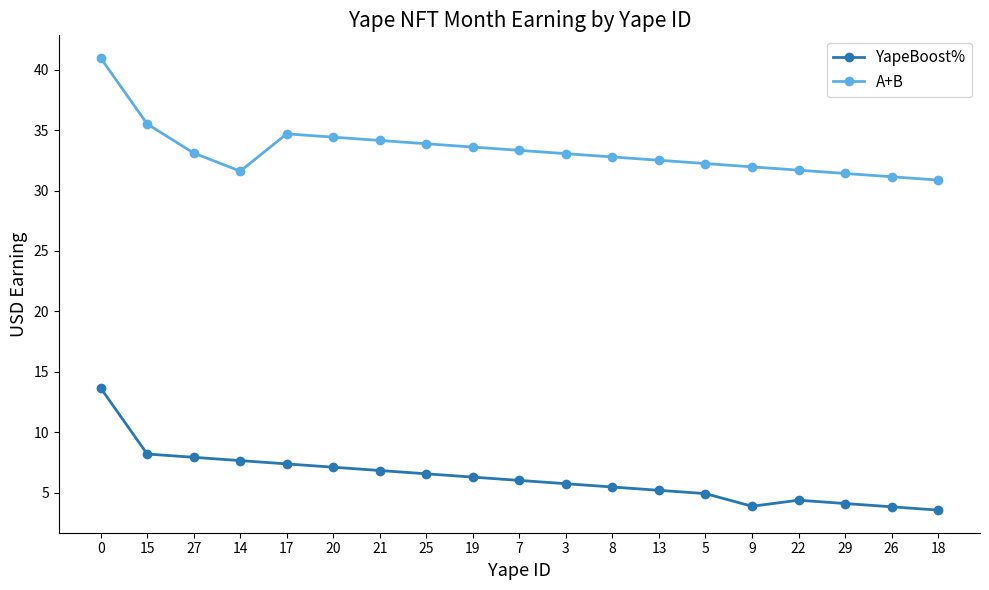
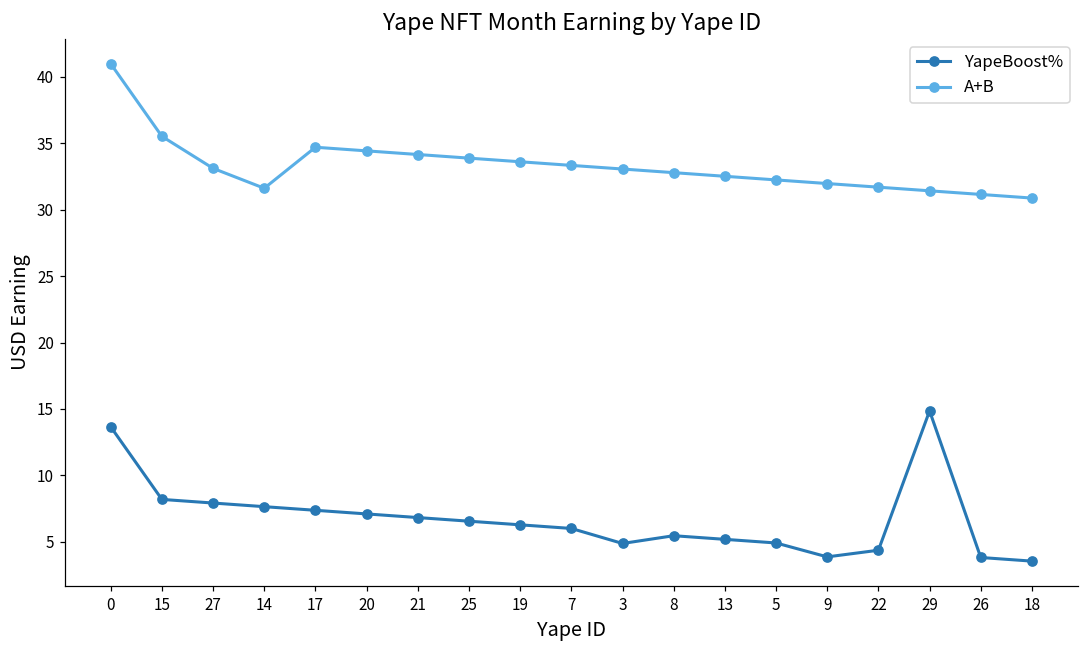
YapeBoost%, 3: 5.7 -> 4.9
YapeBoost%, 29: 4.1 -> 14.9
